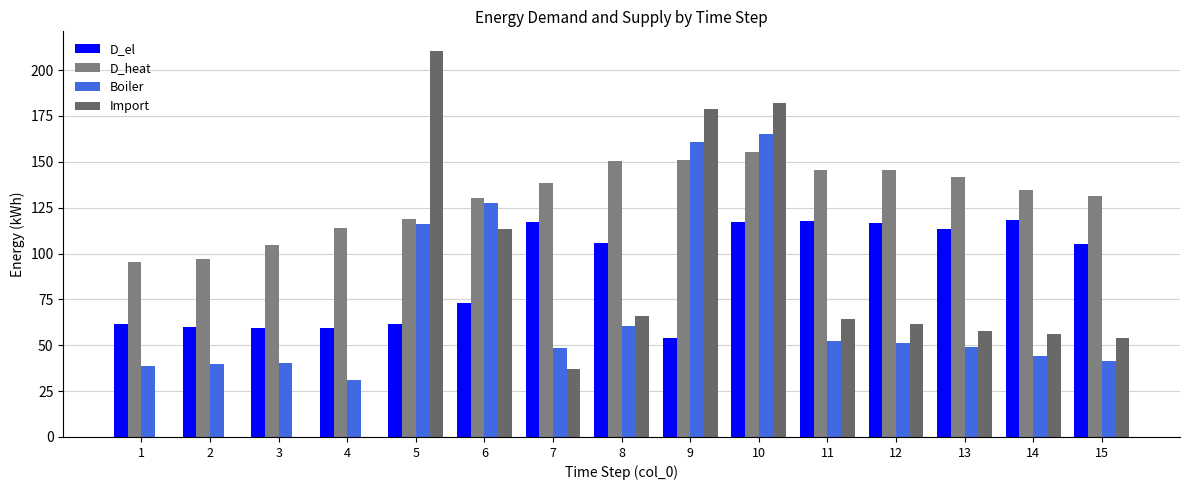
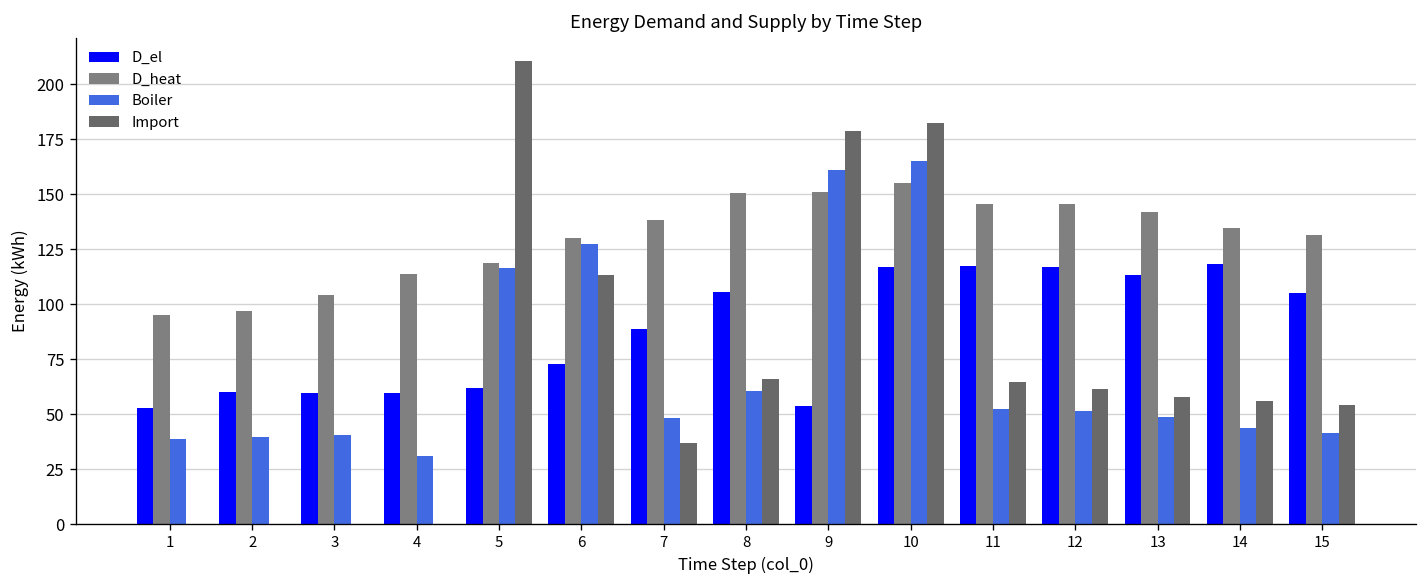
D_el, 1: 61 -> 53
D_el, 7: 117 -> 89
